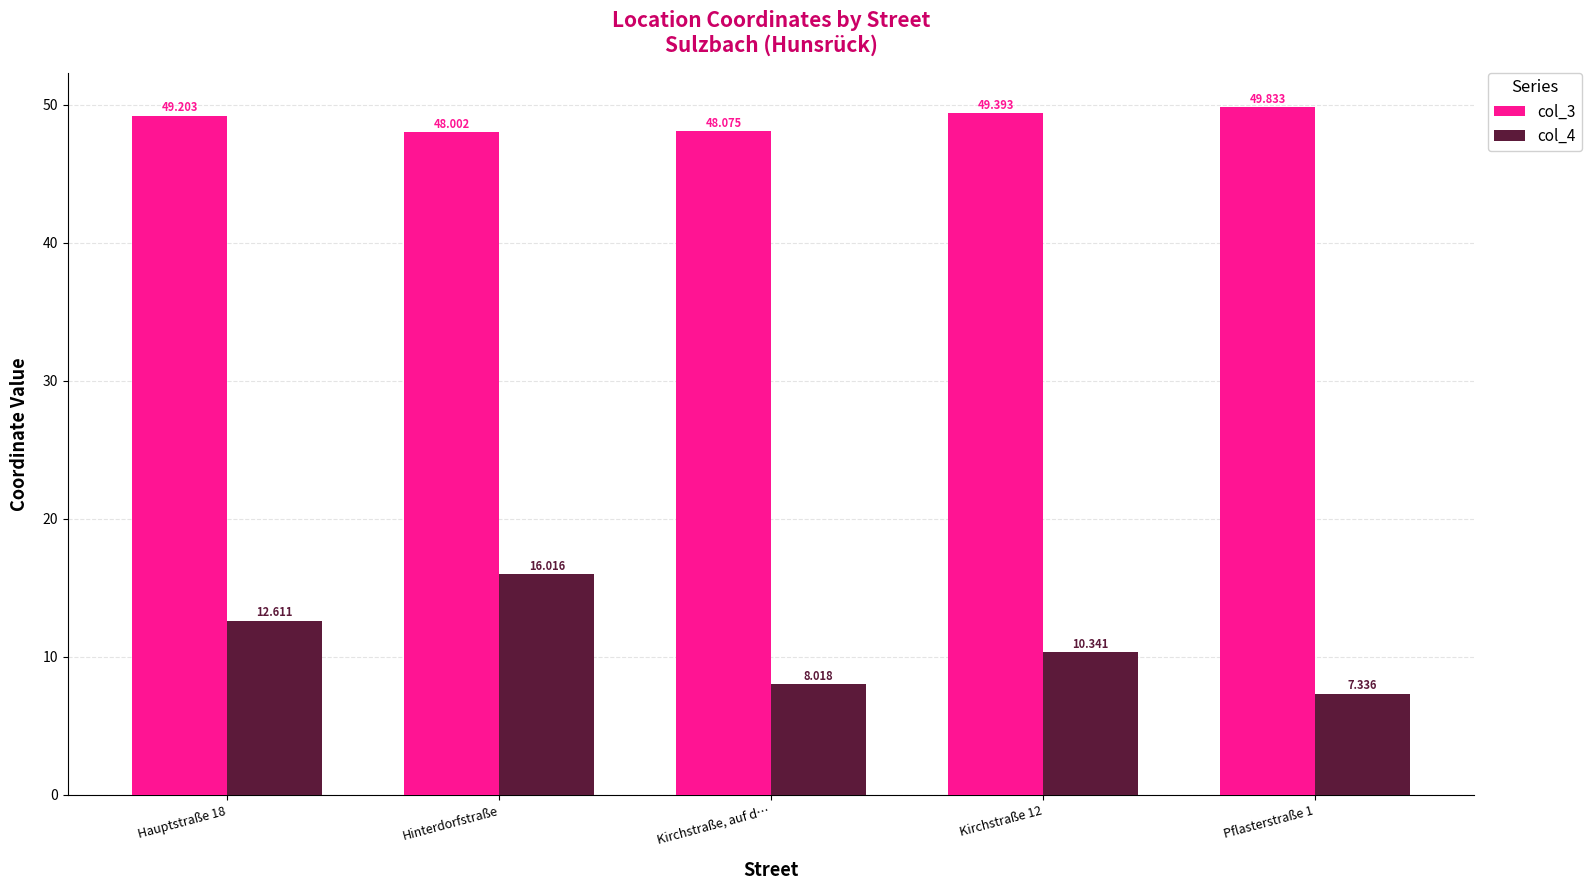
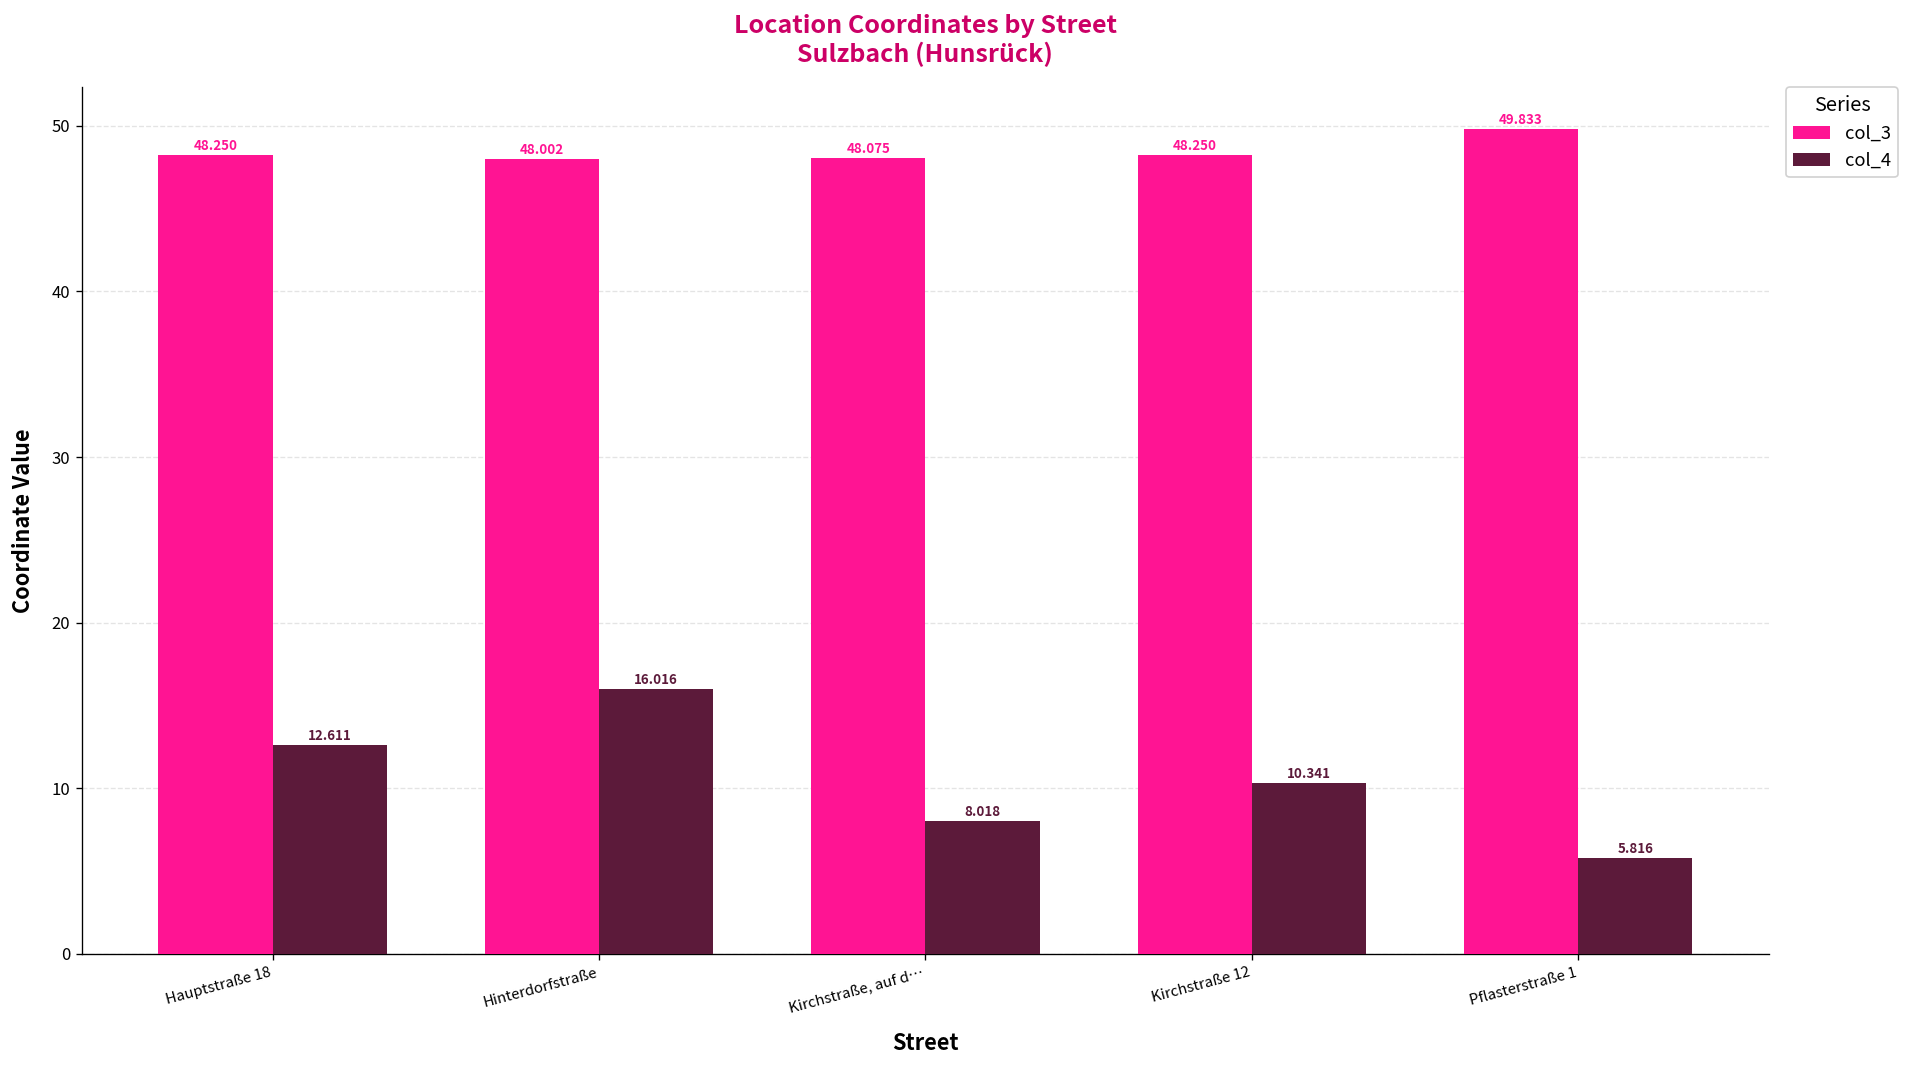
col_3, Hauptstraße 18: 49.203 -> 48.250
col_3, Kirchstraße 12: 49.393 -> 48.250
col_4, Pflasterstraße 1: 7.336 -> 5.816
